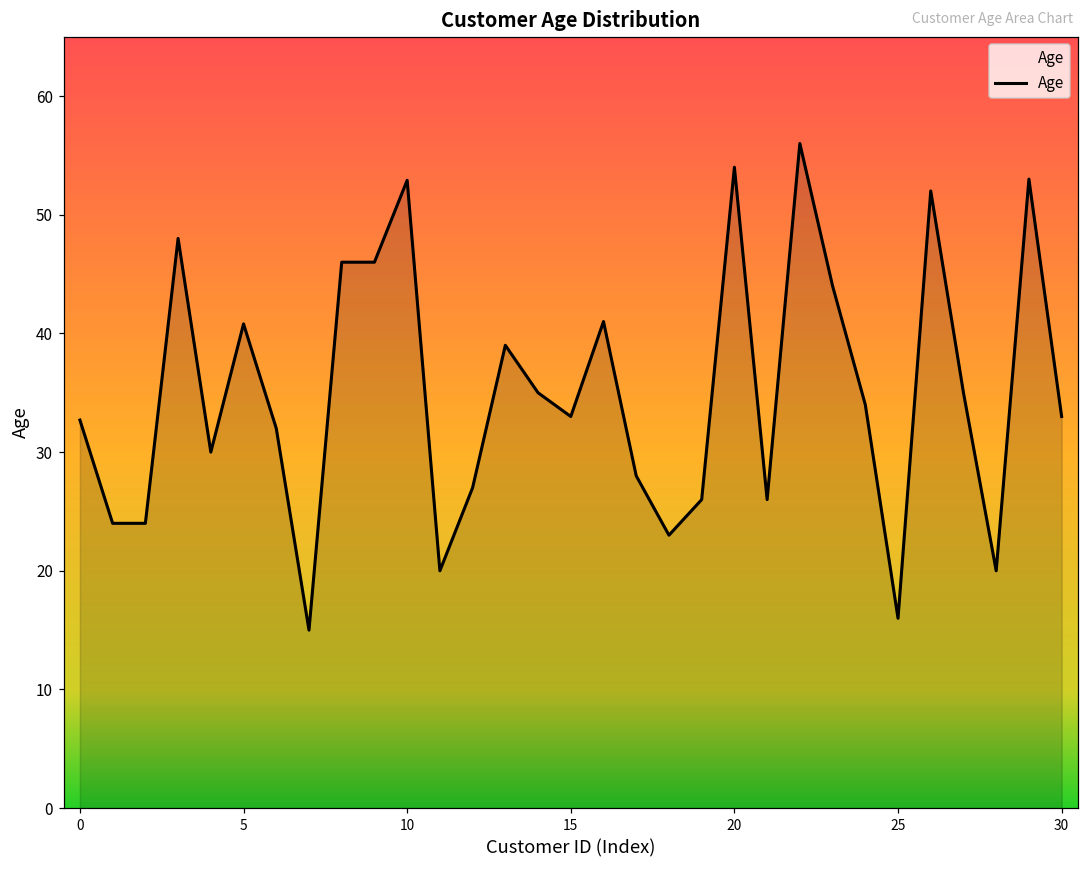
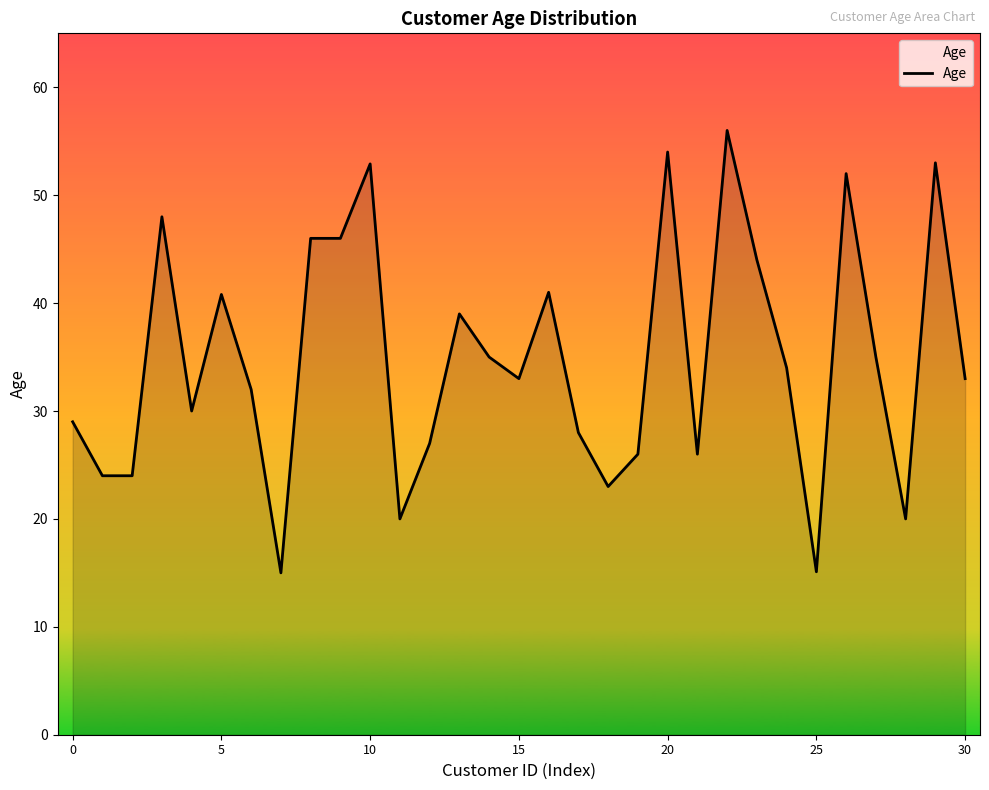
0: 32.7 -> 29.0
25: 16.0 -> 15.1
